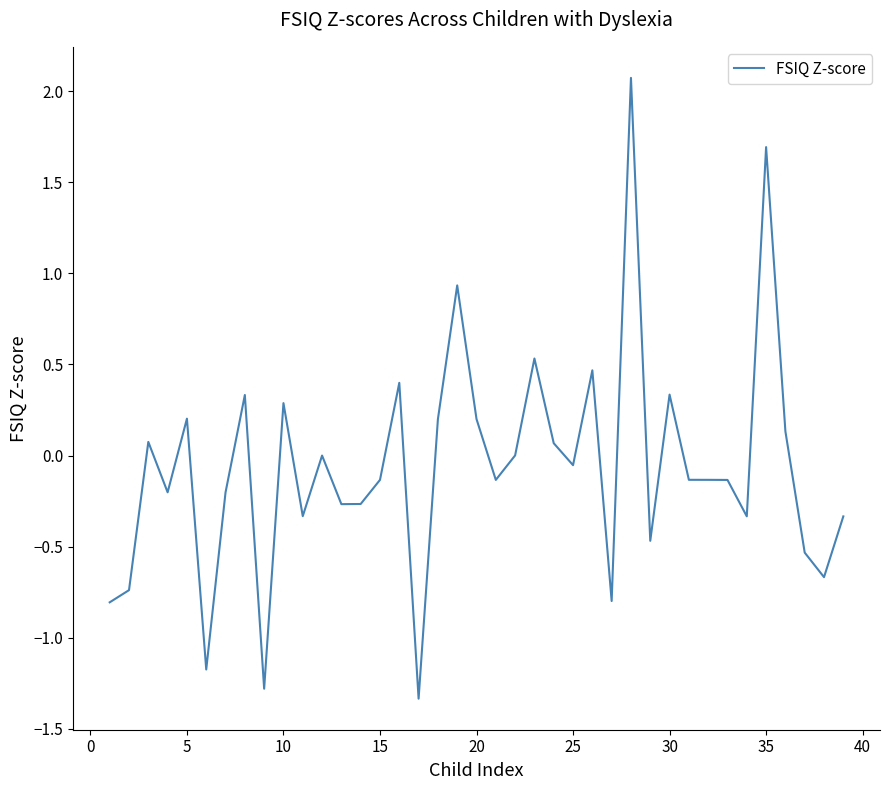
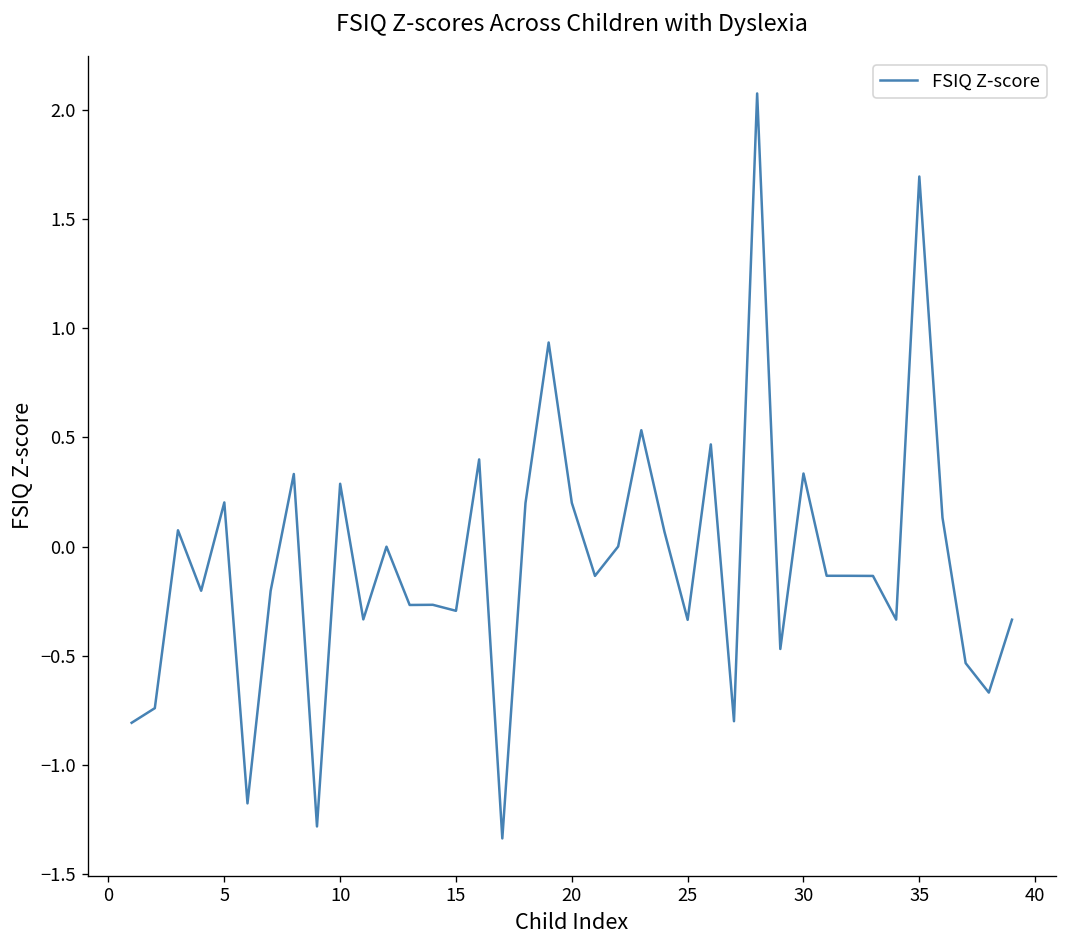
15: -0.13 -> -0.29
25: -0.05 -> -0.33
